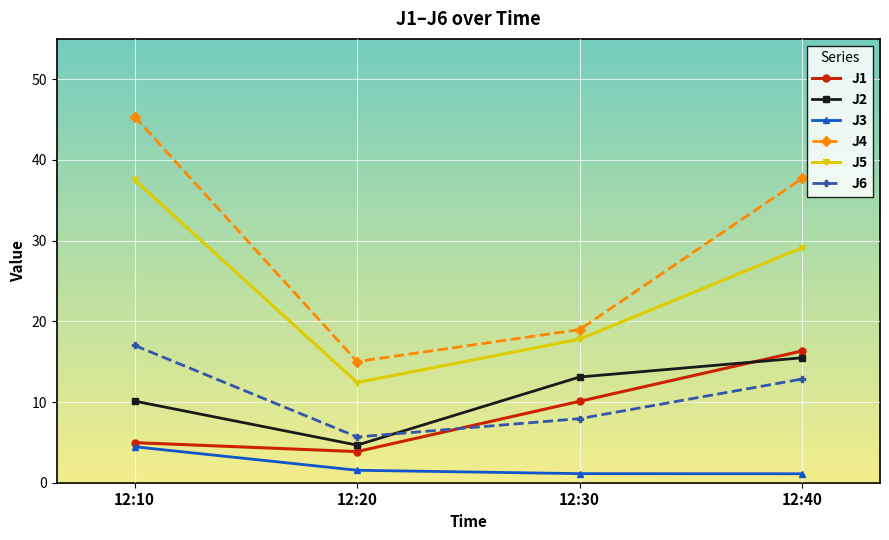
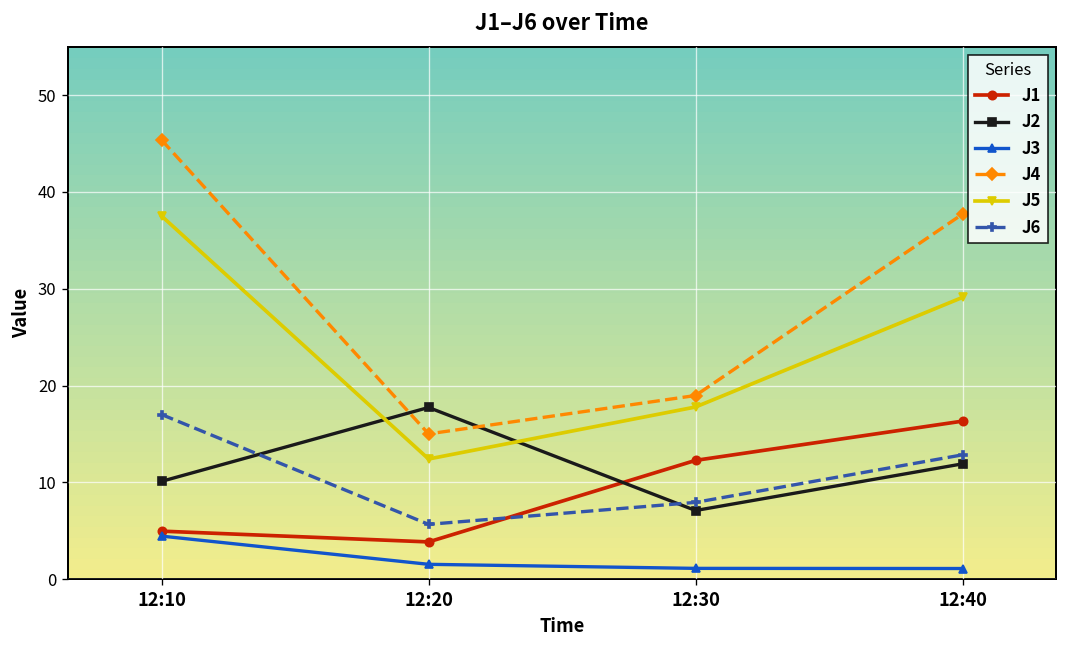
J2, 12:20: 5 -> 18
J1, 12:30: 10 -> 12
J2, 12:30: 13 -> 7
J2, 12:40: 15 -> 12
